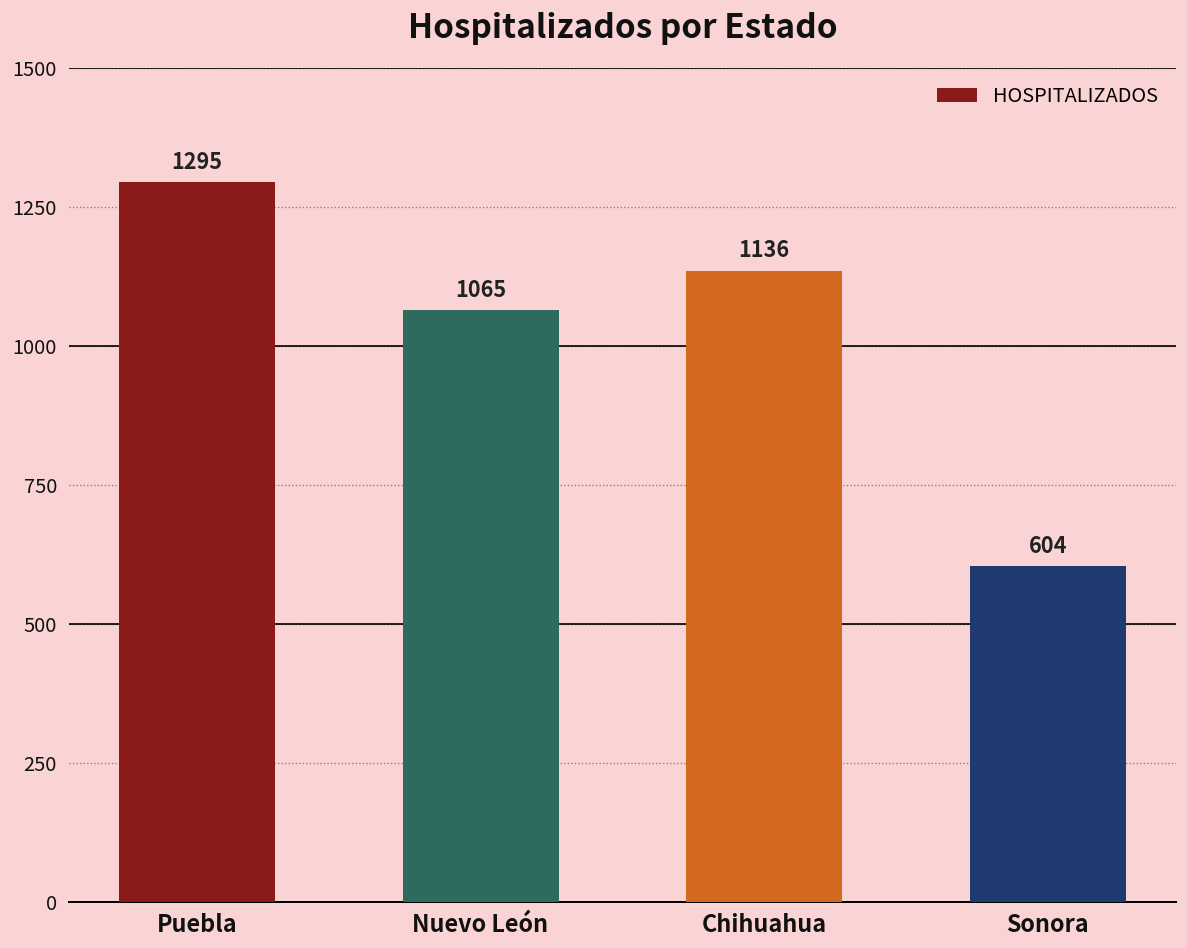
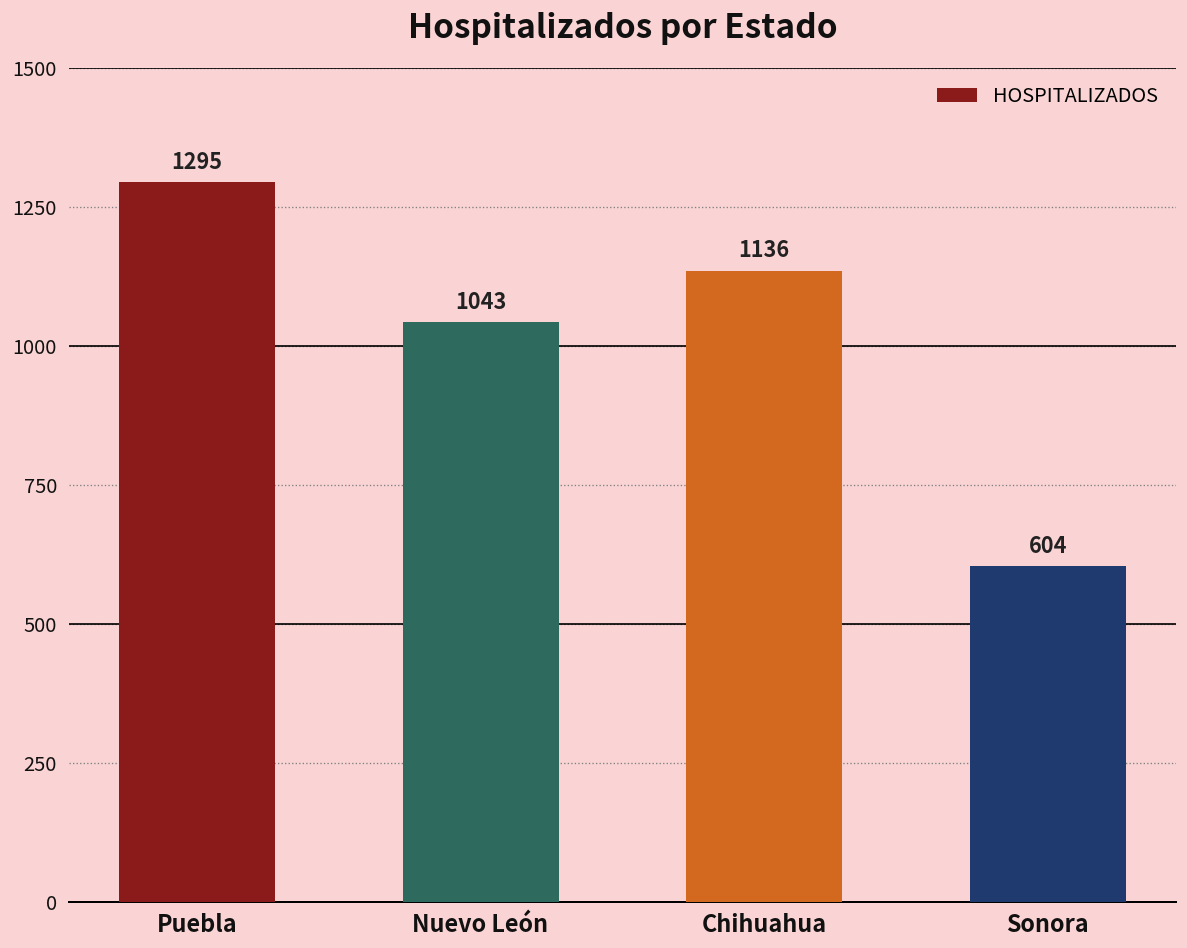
Nuevo León: 1065 -> 1043
